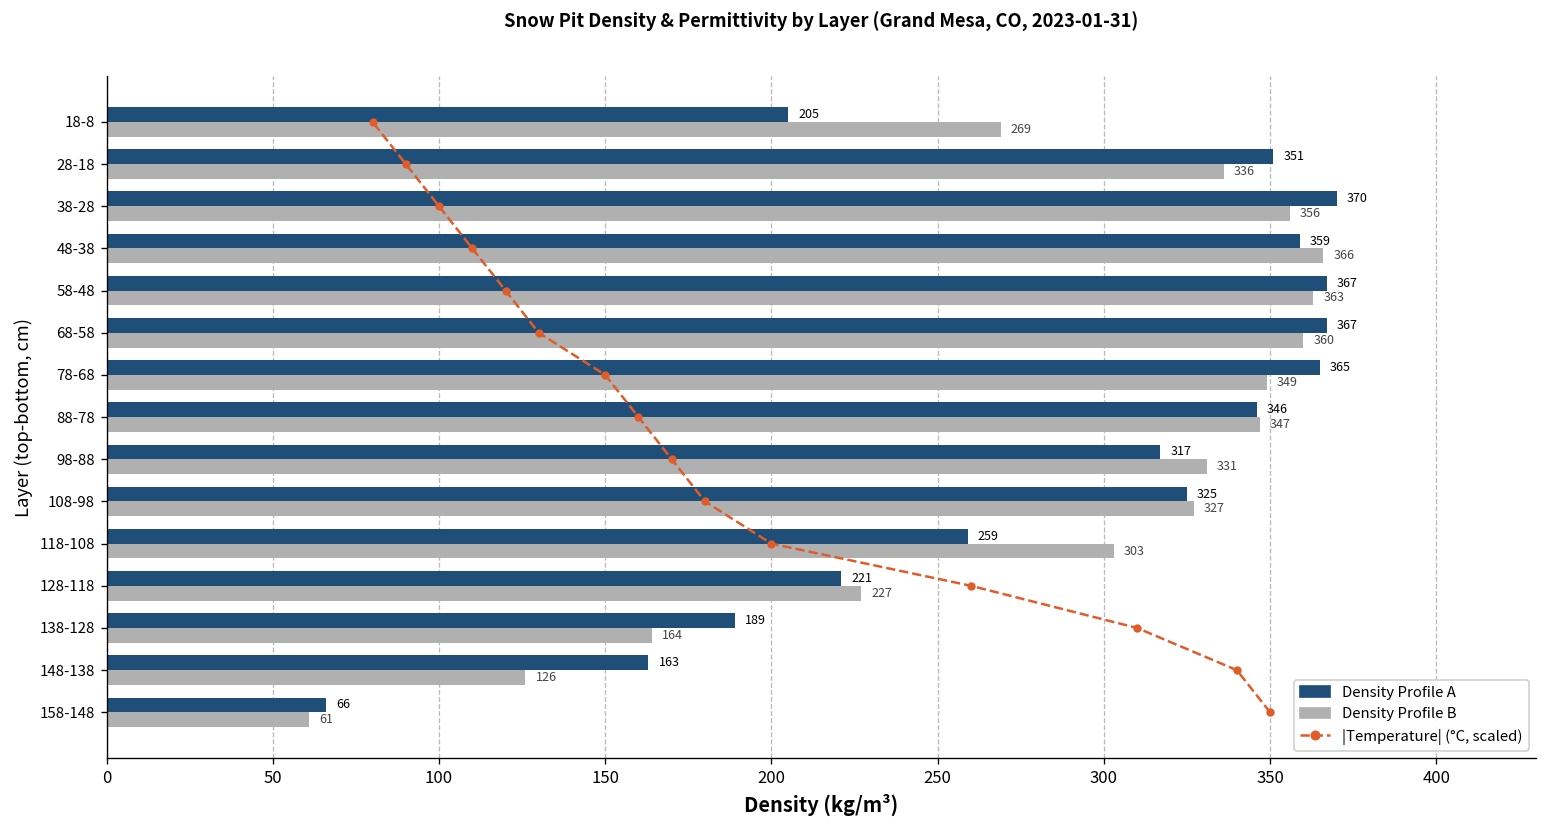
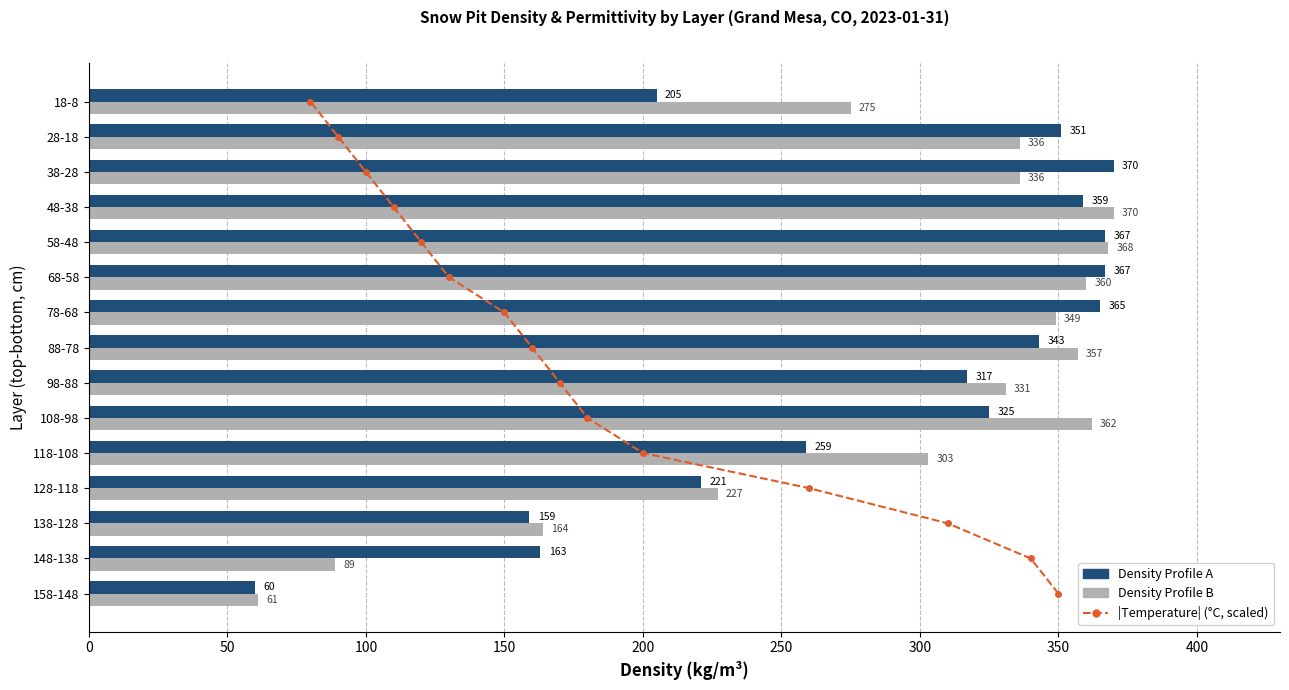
Density Profile B, 18-8: 269 -> 275
Density Profile B, 38-28: 356 -> 336
Density Profile B, 48-38: 366 -> 370
Density Profile B, 58-48: 363 -> 368
Density Profile A, 88-78: 346 -> 343
Density Profile B, 88-78: 347 -> 357
Density Profile B, 108-98: 327 -> 362
Density Profile A, 138-128: 189 -> 159
Density Profile B, 148-138: 126 -> 89
Density Profile A, 158-148: 66 -> 60
